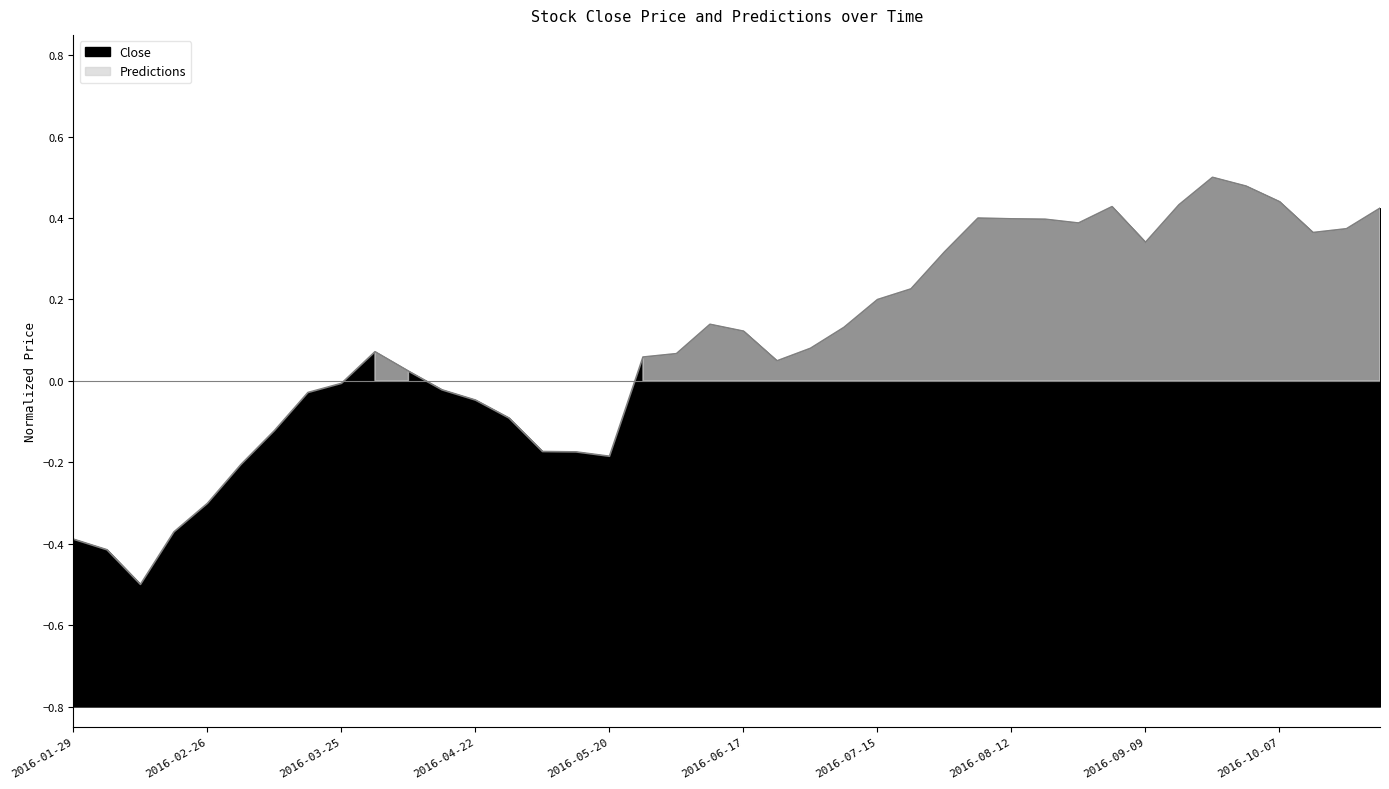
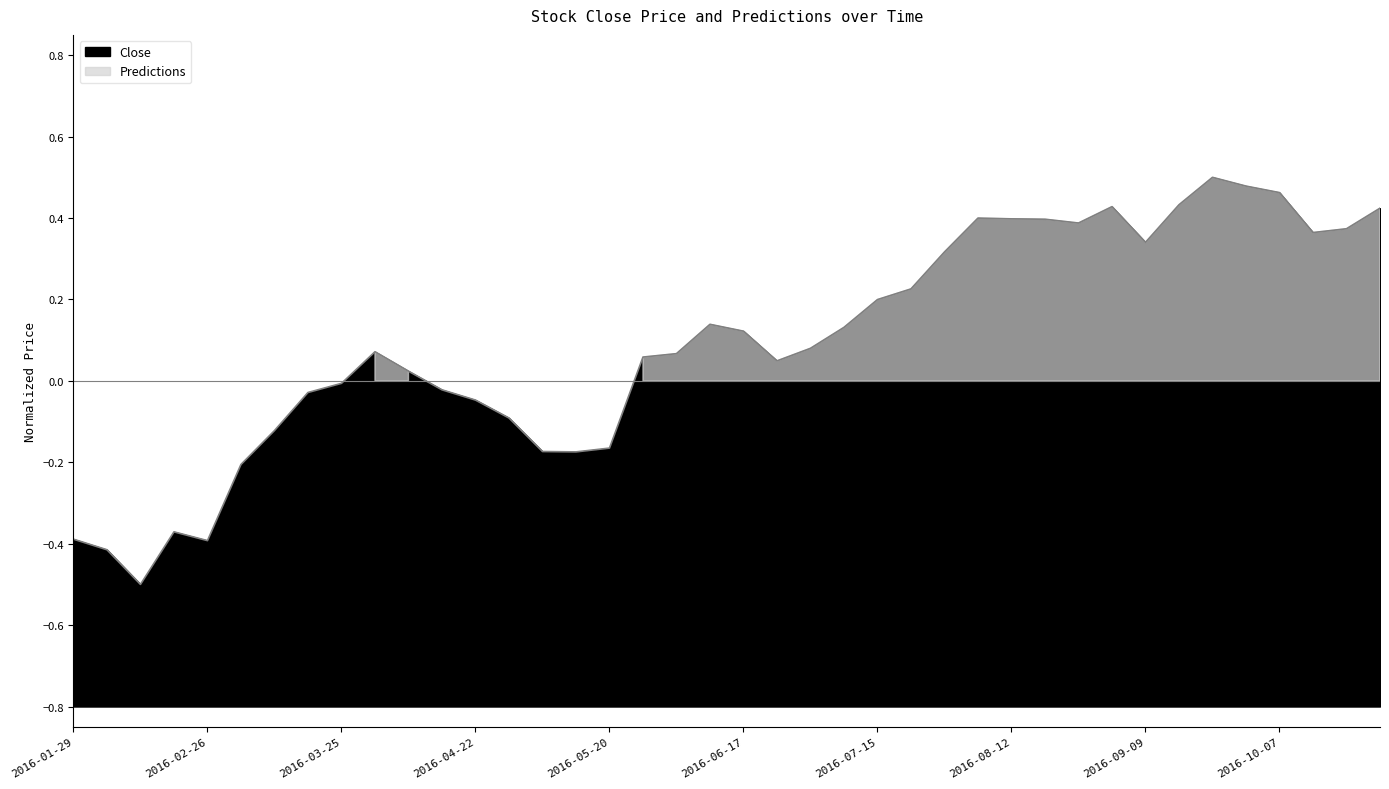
2016-02-26: -0.30 -> -0.39
2016-05-20: -0.19 -> -0.17
2016-10-07: 0.44 -> 0.46
